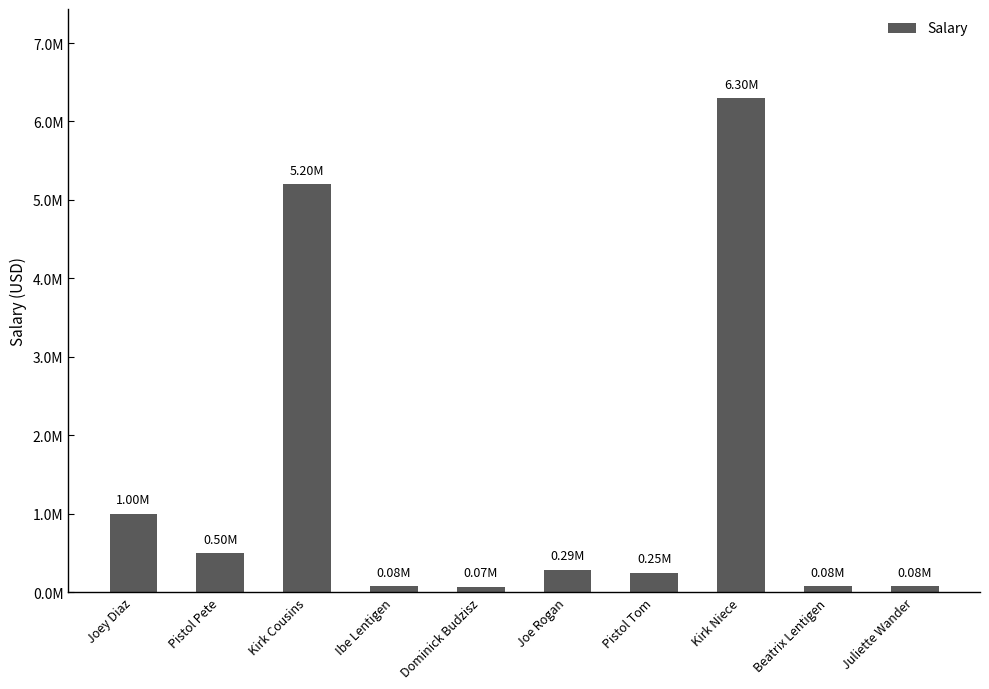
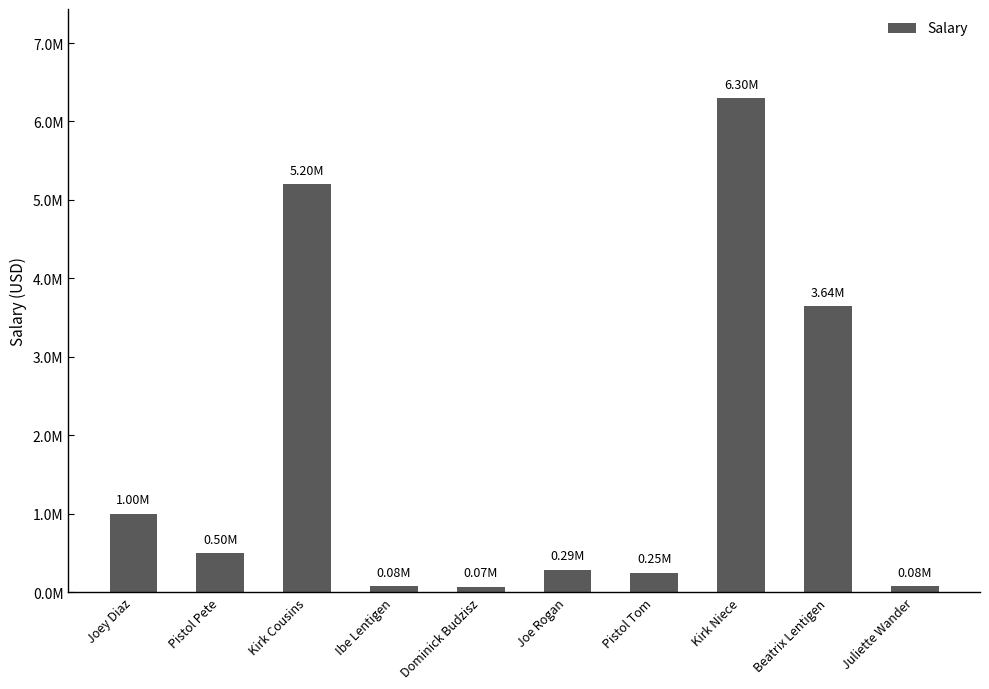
Beatrix Lentigen: 0.08M -> 3.64M
